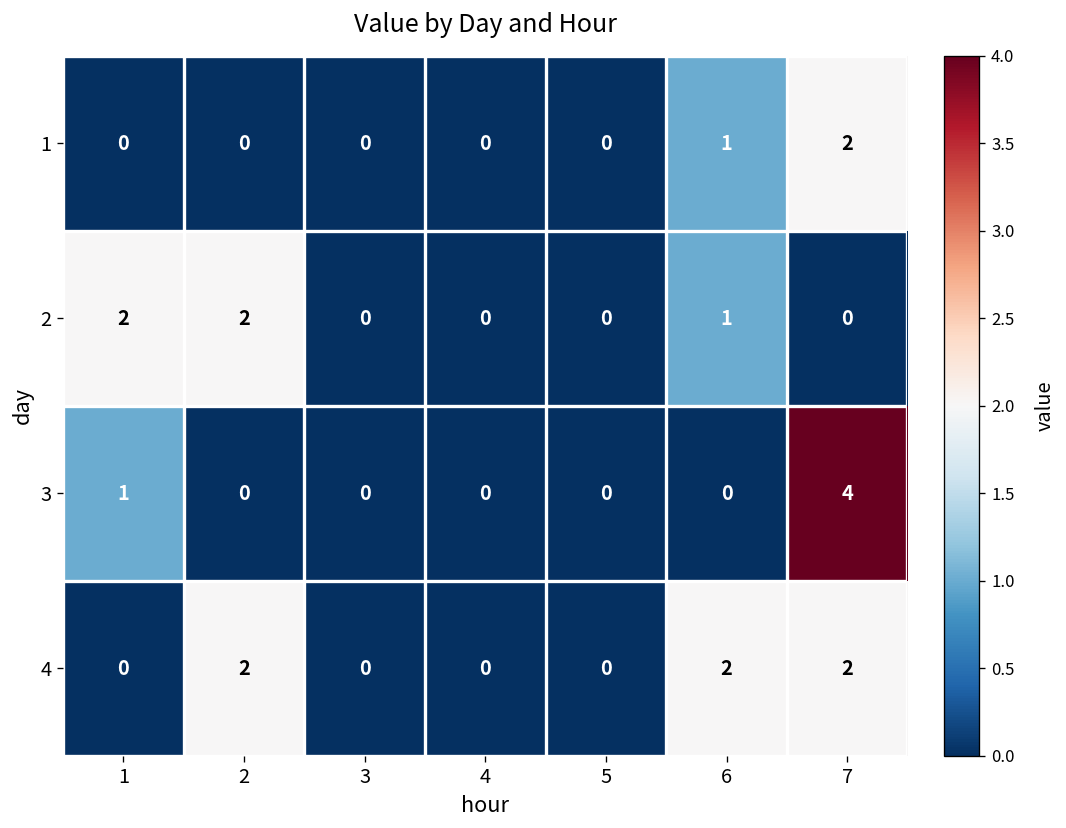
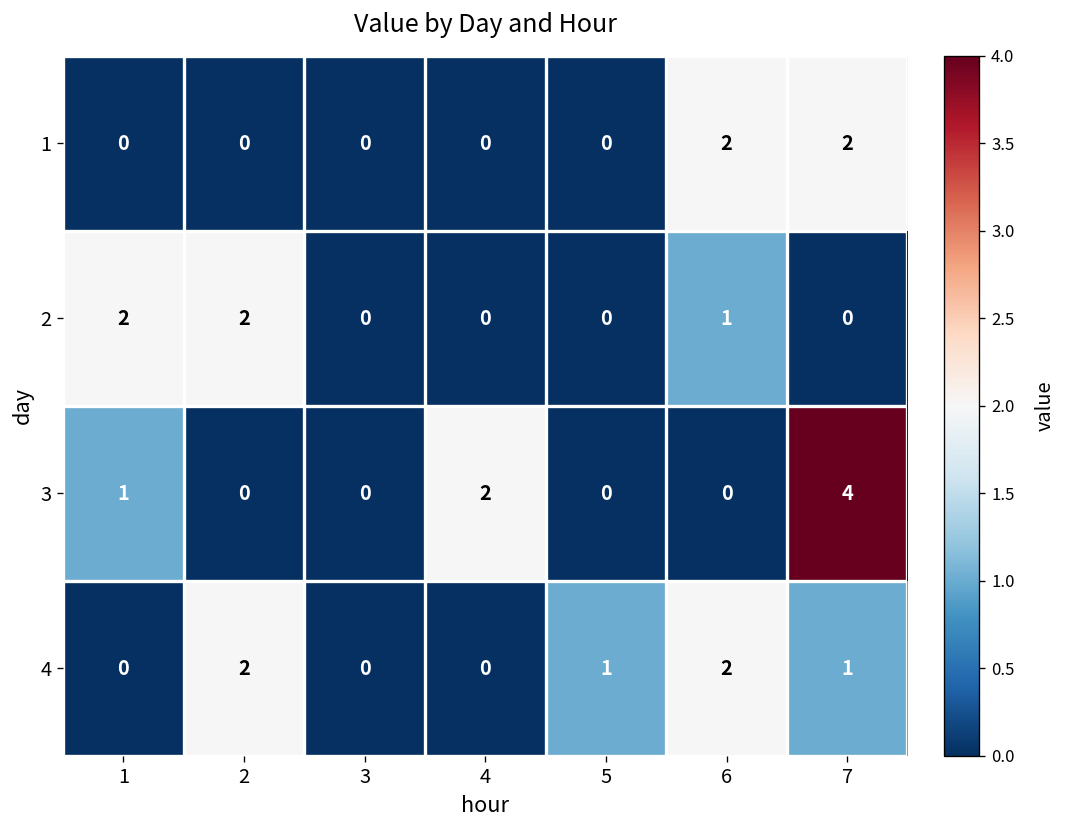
1, 6: 1 -> 2
3, 4: 0 -> 2
4, 5: 0 -> 1
4, 7: 2 -> 1
